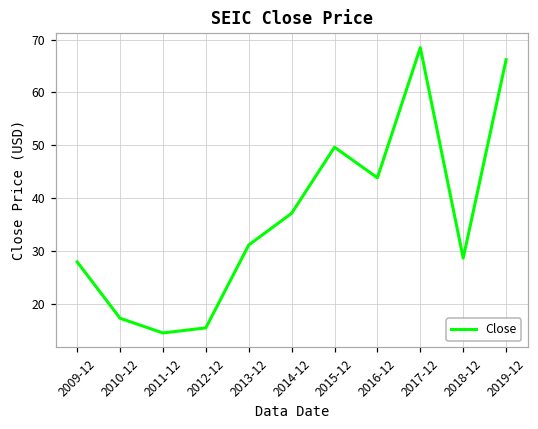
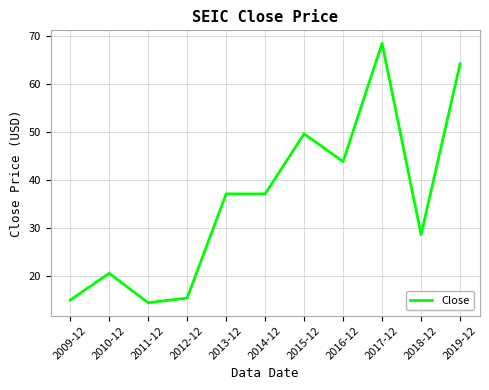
2009-12: 28 -> 15
2010-12: 17 -> 21
2013-12: 31 -> 37
2019-12: 66 -> 64
